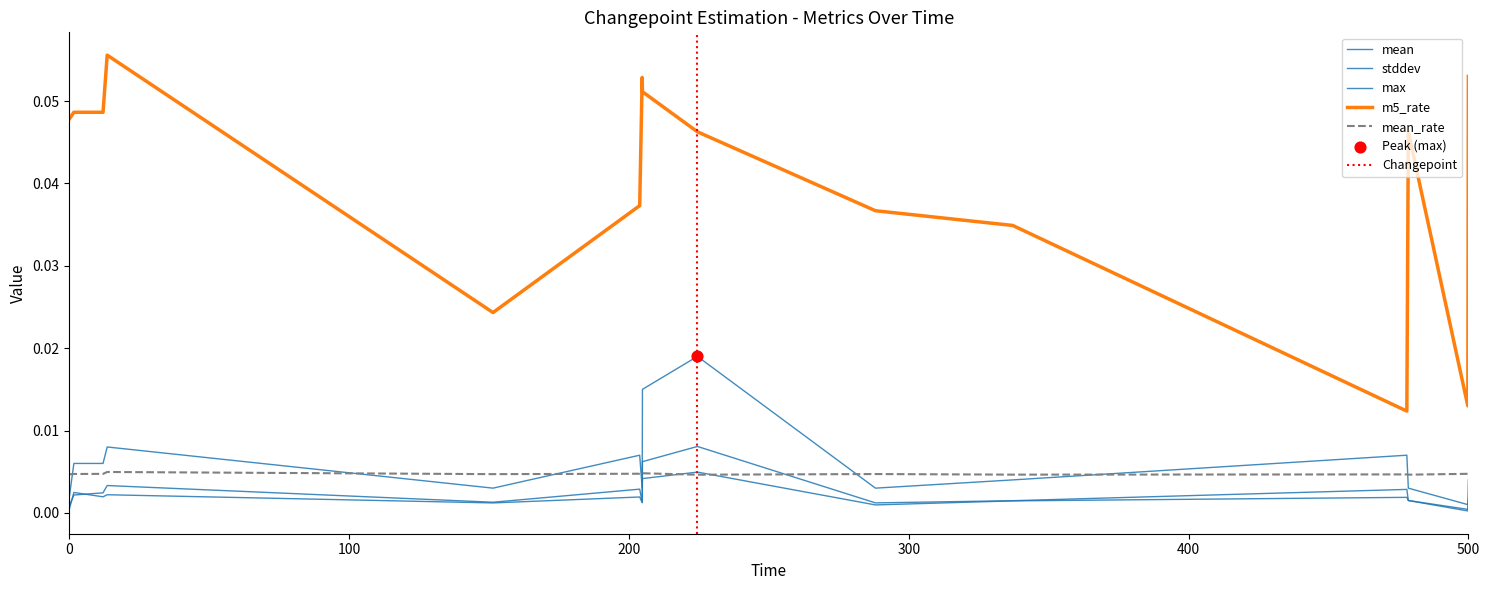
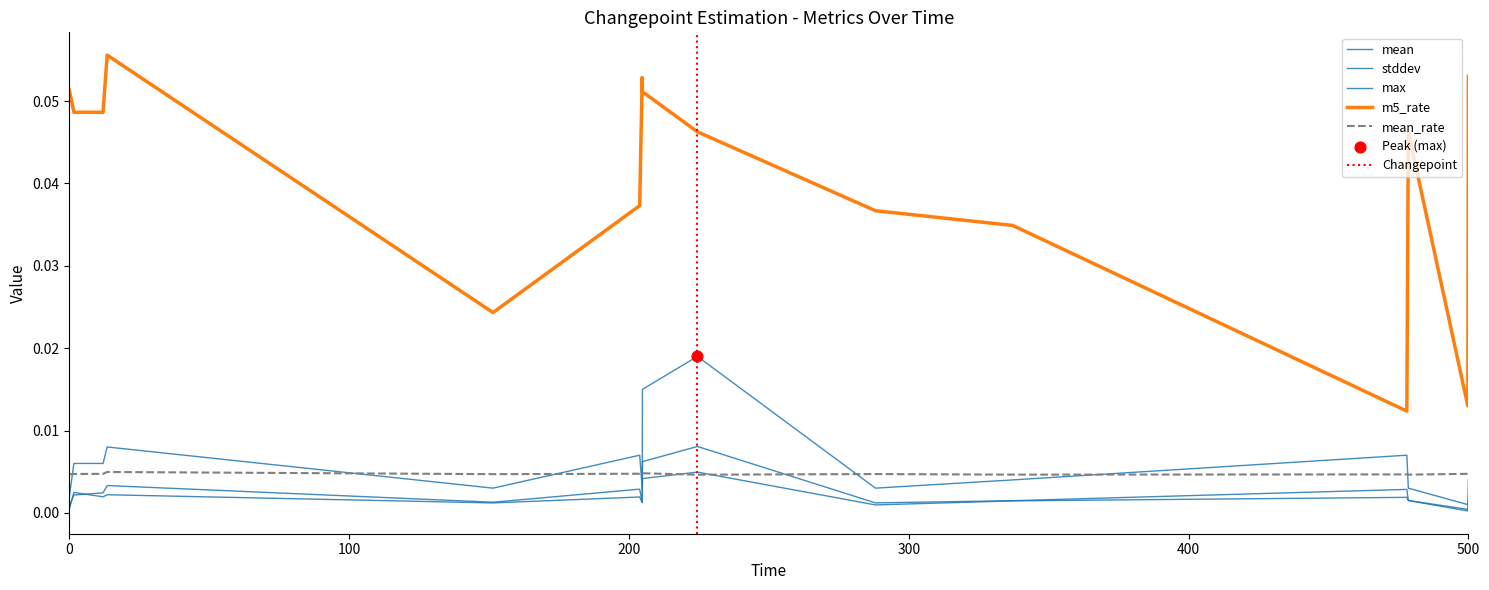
m5_rate, 0: 0.048 -> 0.051
